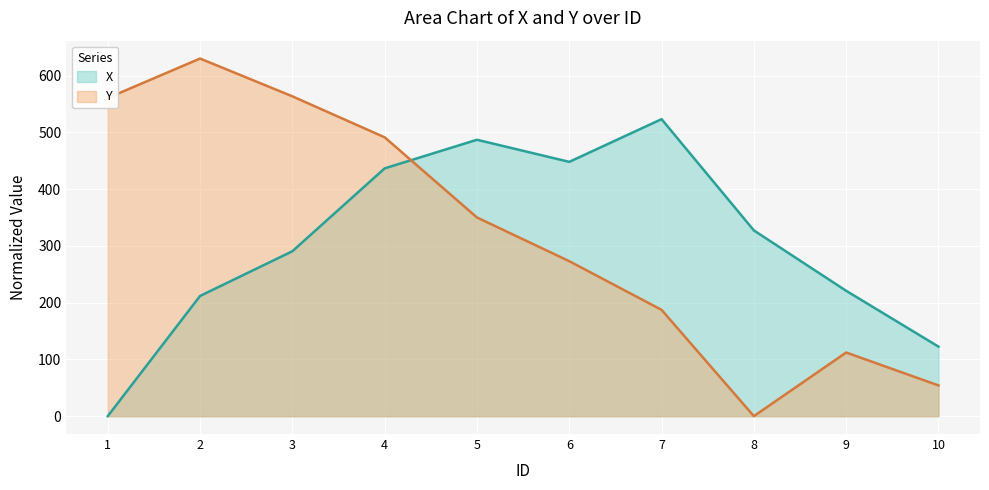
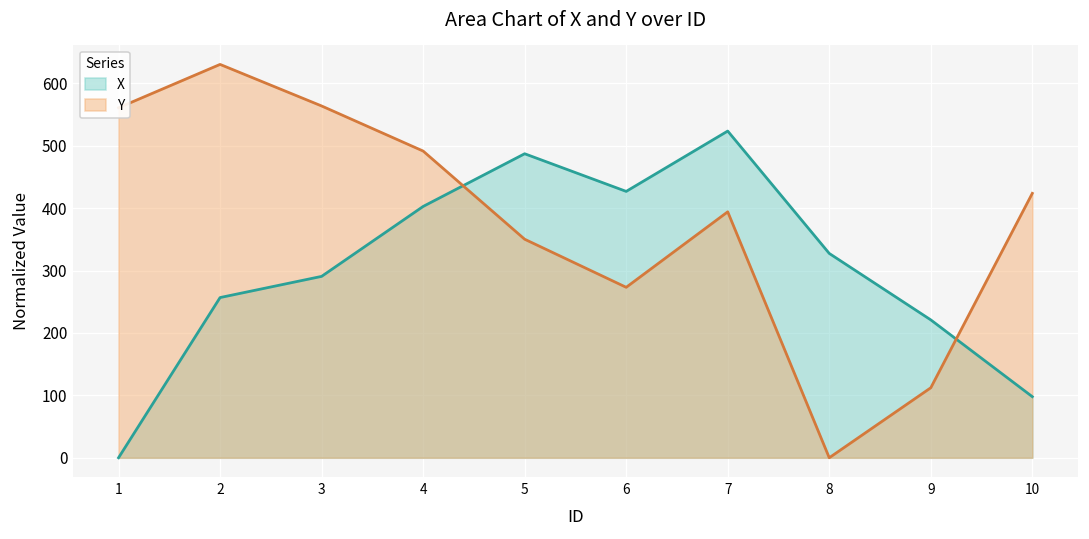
X, 2: 210 -> 260
X, 4: 440 -> 400
X, 6: 450 -> 430
Y, 7: 190 -> 390
X, 10: 120 -> 100
Y, 10: 50 -> 420
